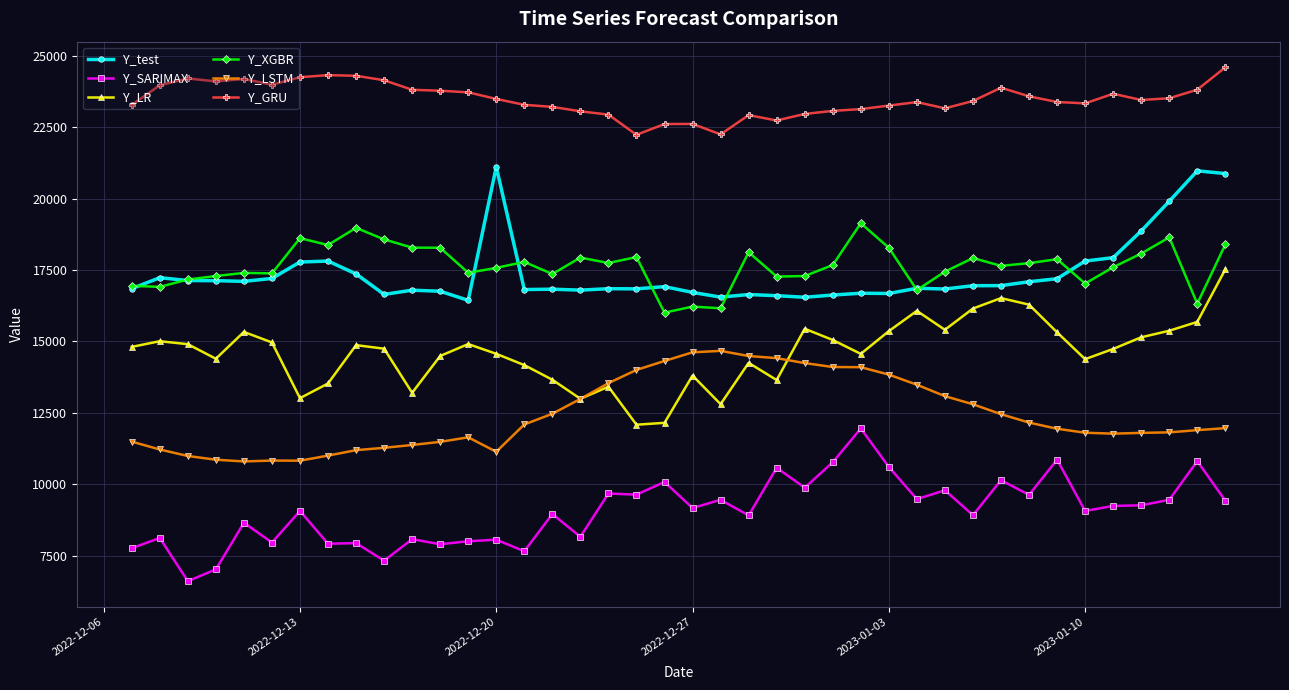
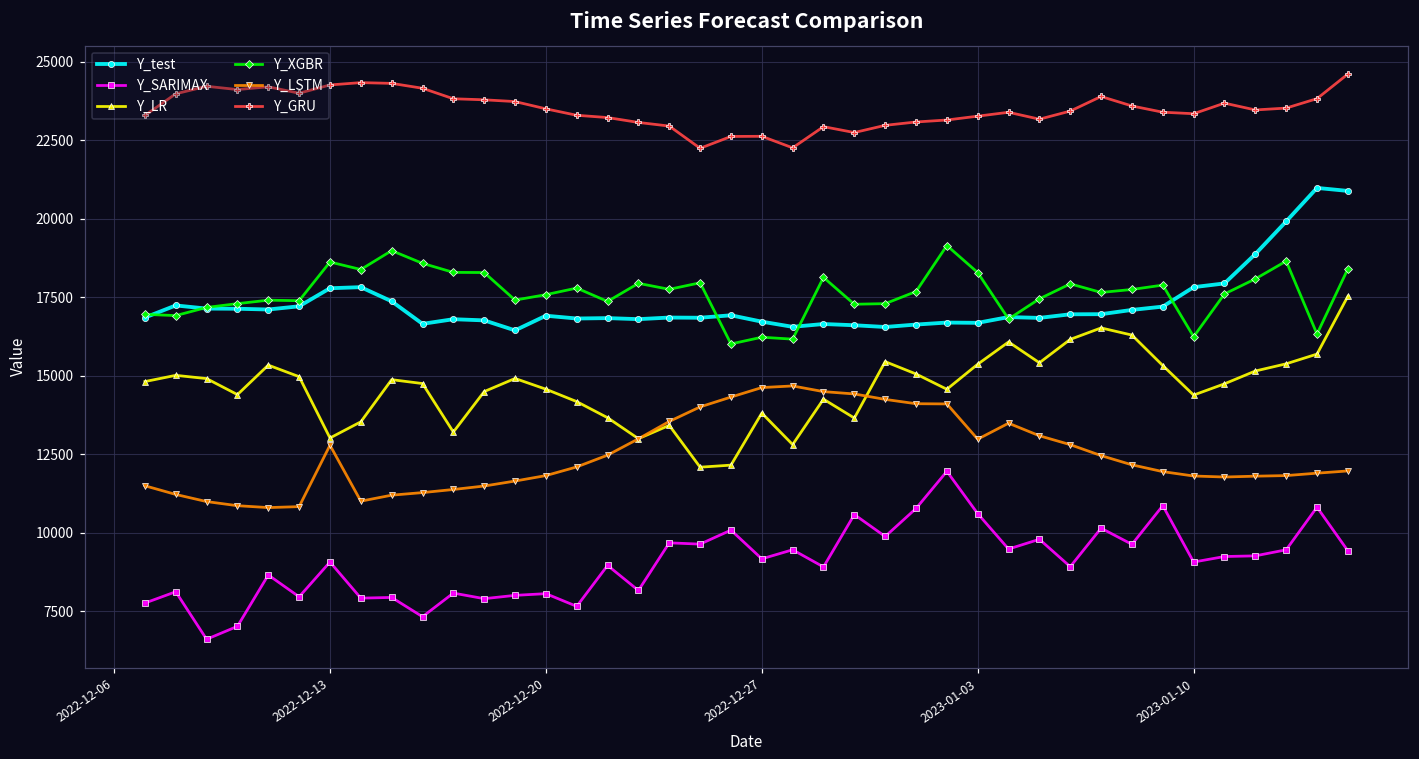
Y_LSTM, 2022-12-13: 10800 -> 12800
Y_test, 2022-12-20: 21100 -> 16900
Y_LSTM, 2022-12-20: 11100 -> 11800
Y_LSTM, 2023-01-03: 13800 -> 13000
Y_XGBR, 2023-01-10: 17000 -> 16200
